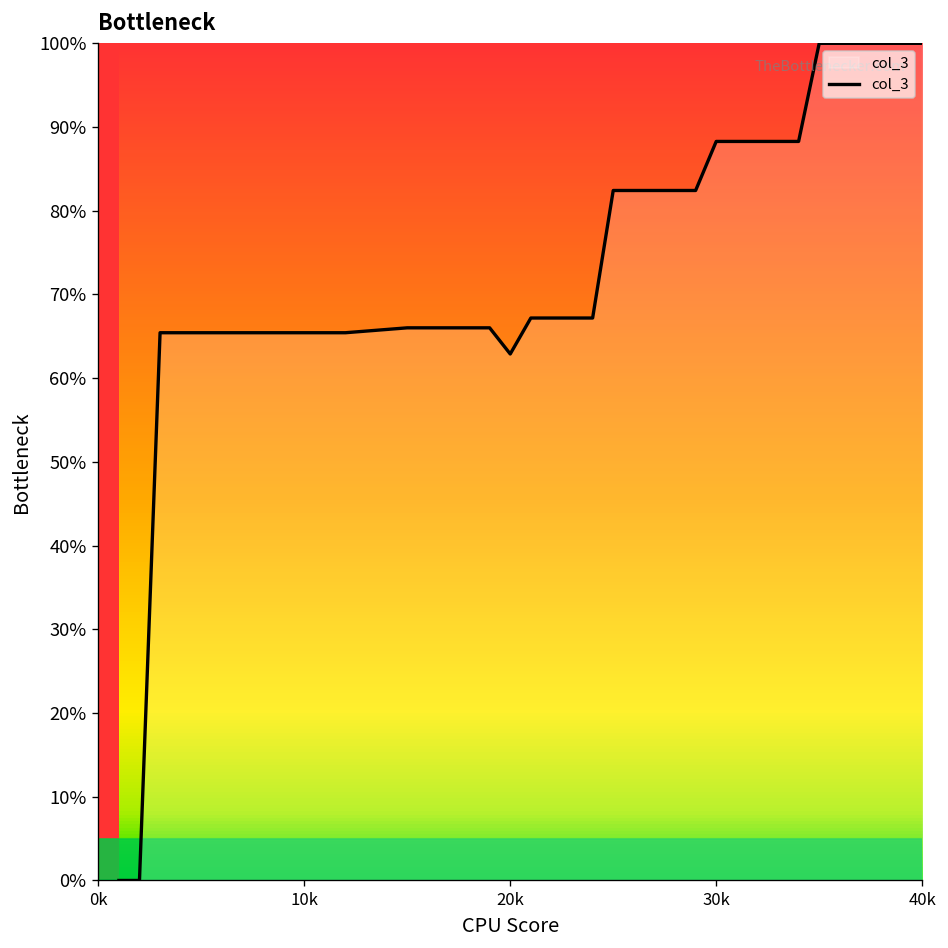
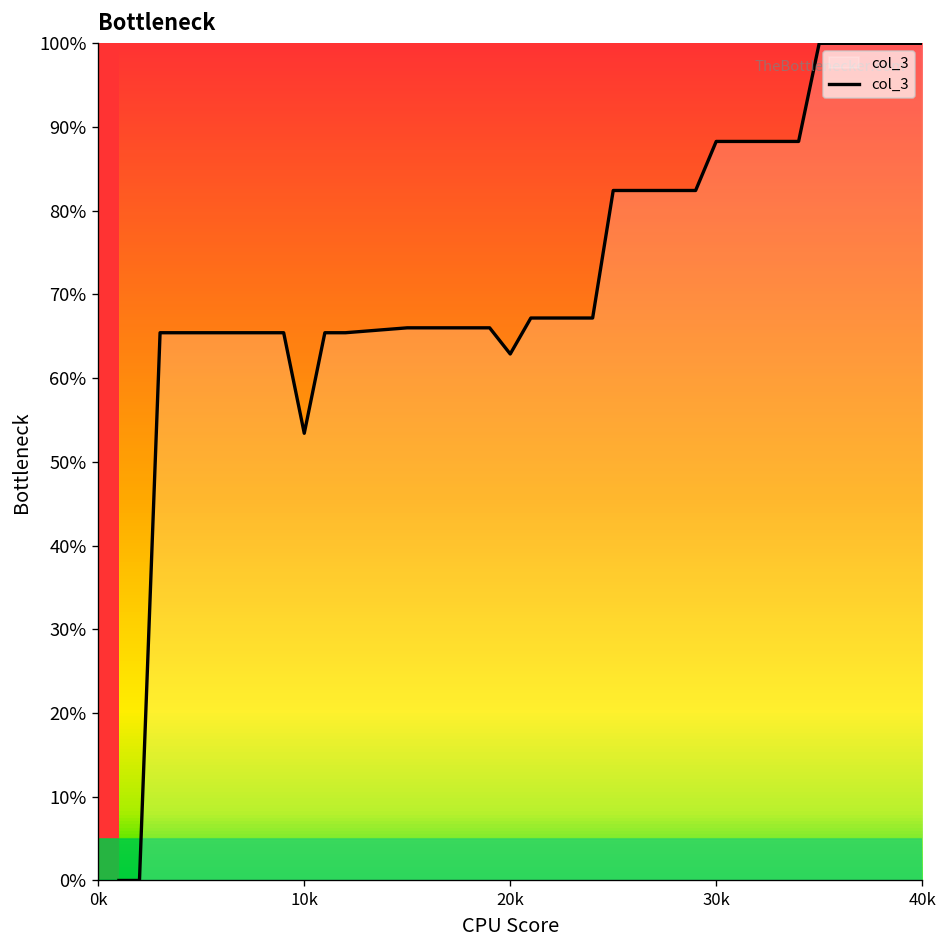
10k: 65% -> 53%
